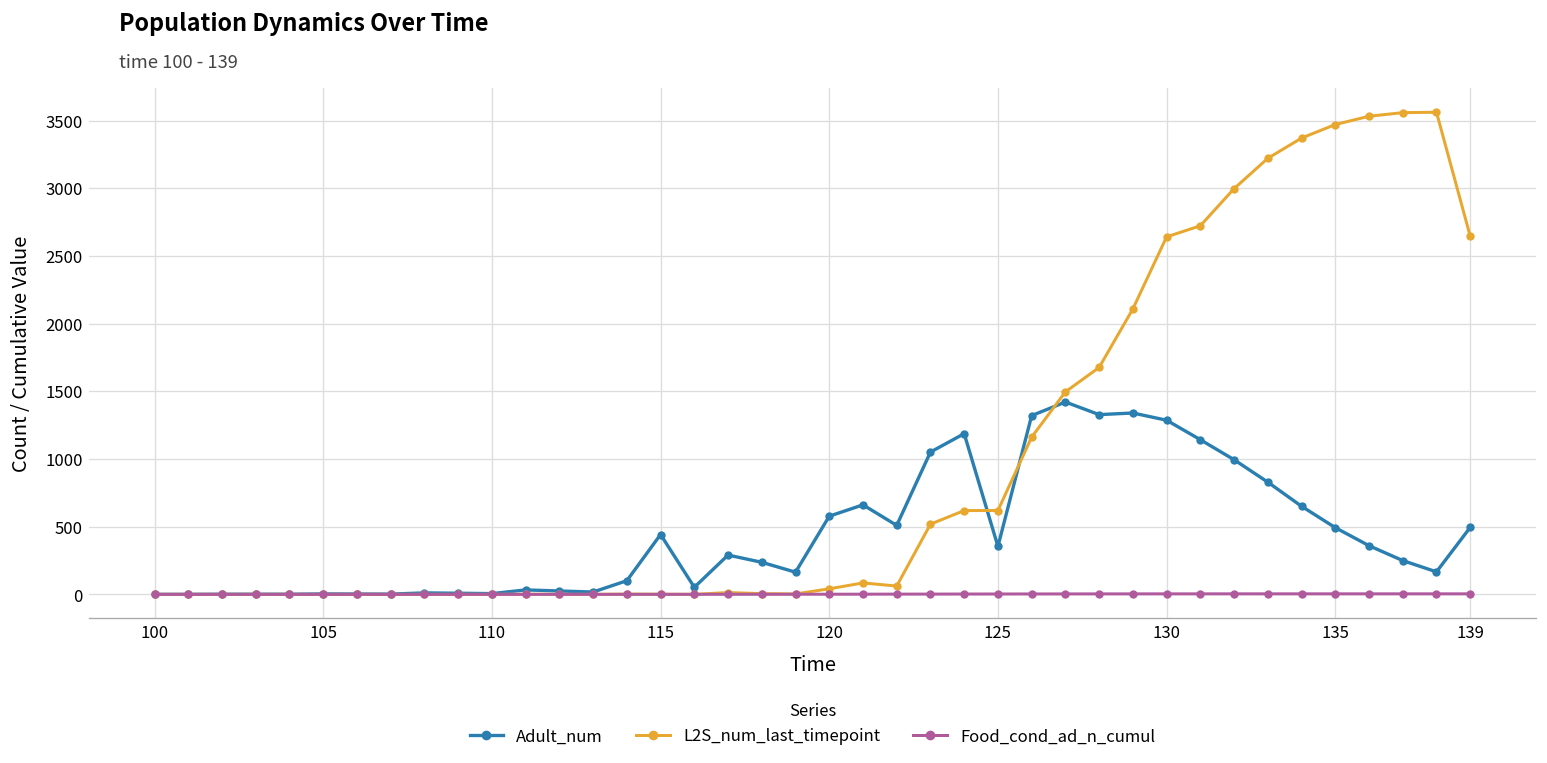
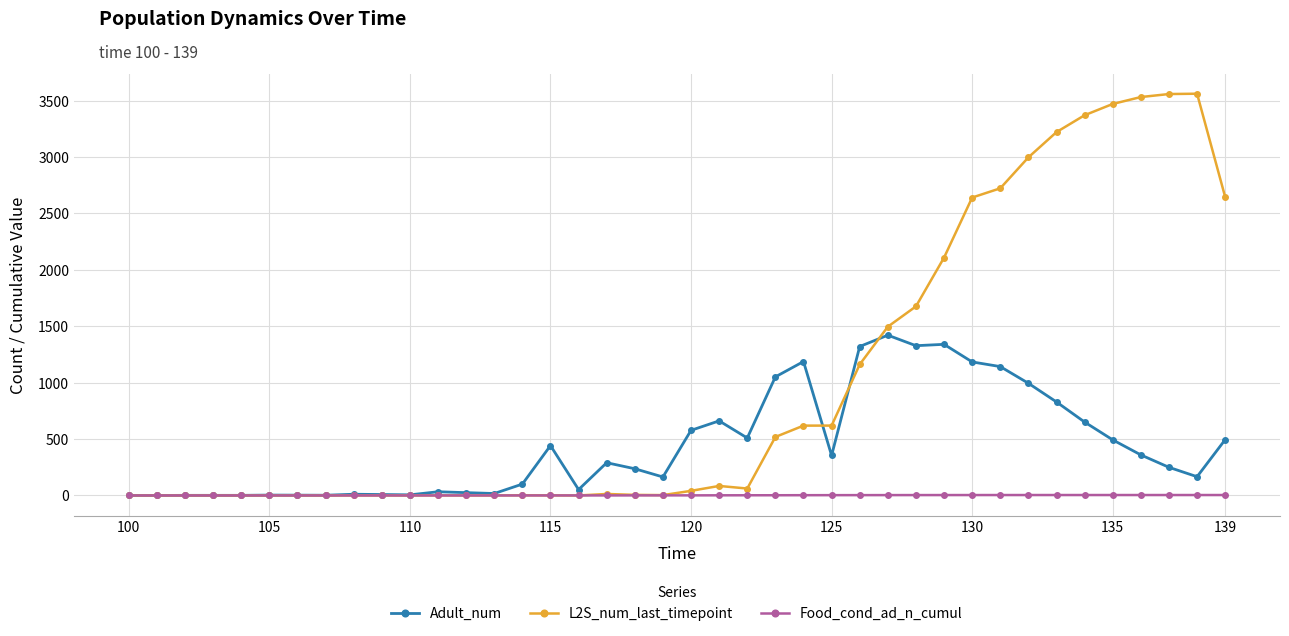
Adult_num, 130: 1290 -> 1180
